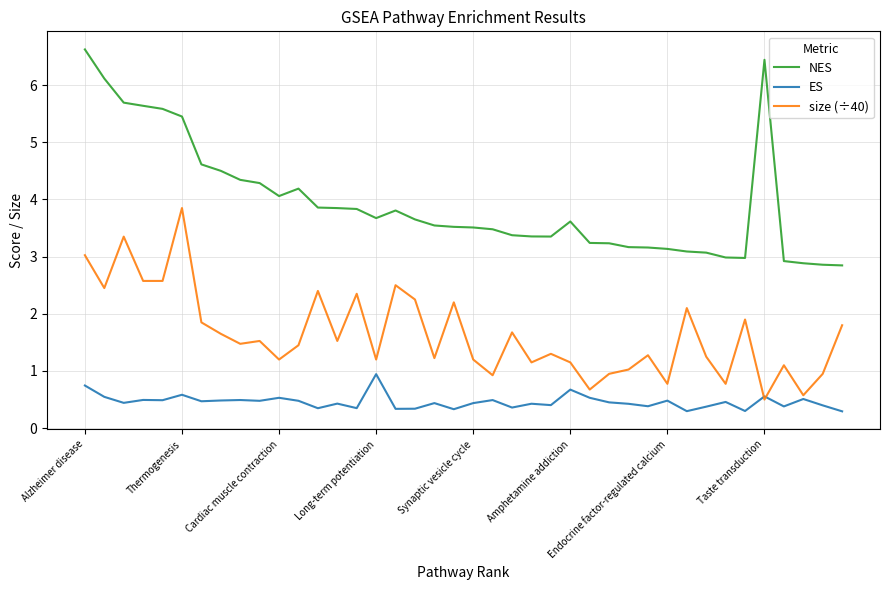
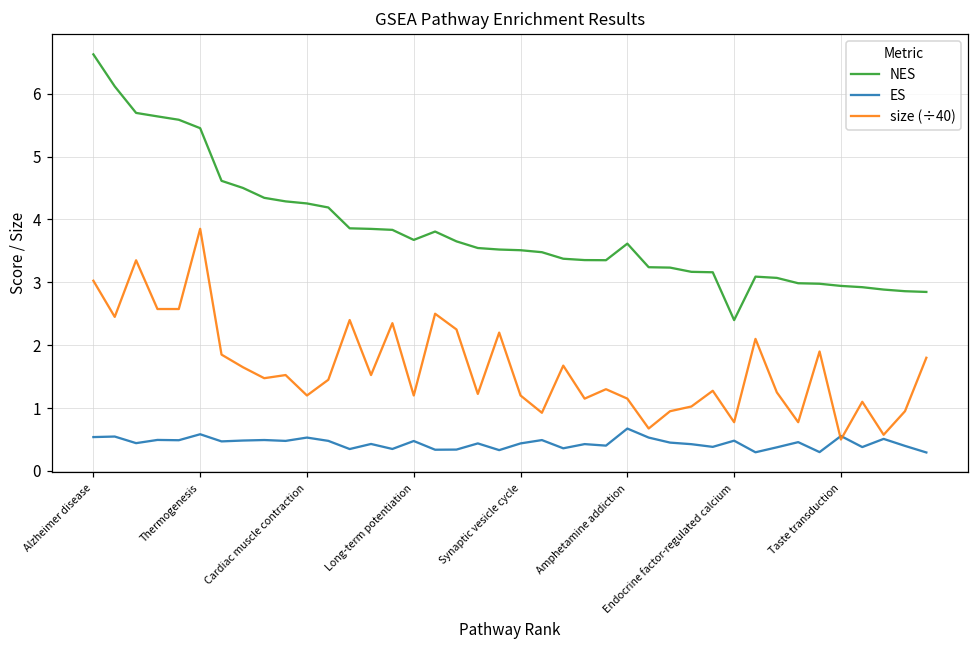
ES, Alzheimer disease: 0.7 -> 0.5
NES, Cardiac muscle contraction: 4.1 -> 4.3
ES, Long-term potentiation: 0.9 -> 0.5
NES, Endocrine factor-regulated calcium: 3.1 -> 2.4
NES, Taste transduction: 6.4 -> 2.9
